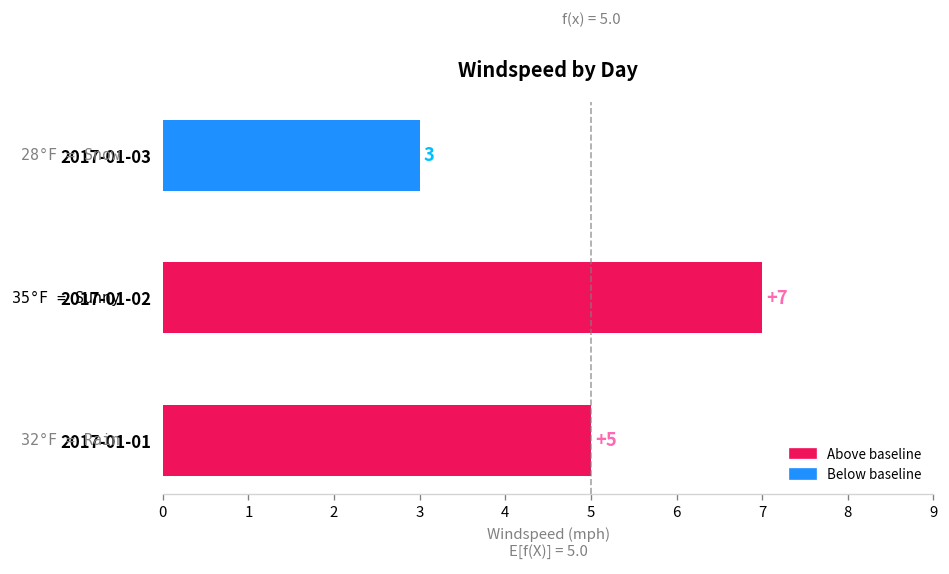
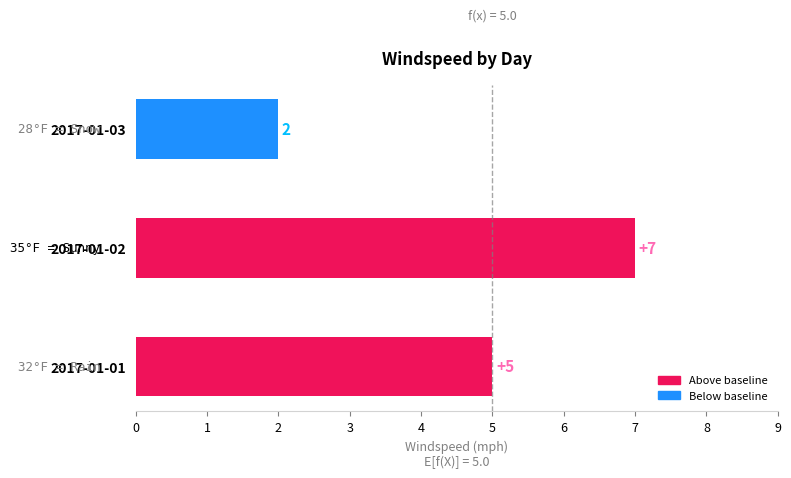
2017-01-03: 3 -> 2
